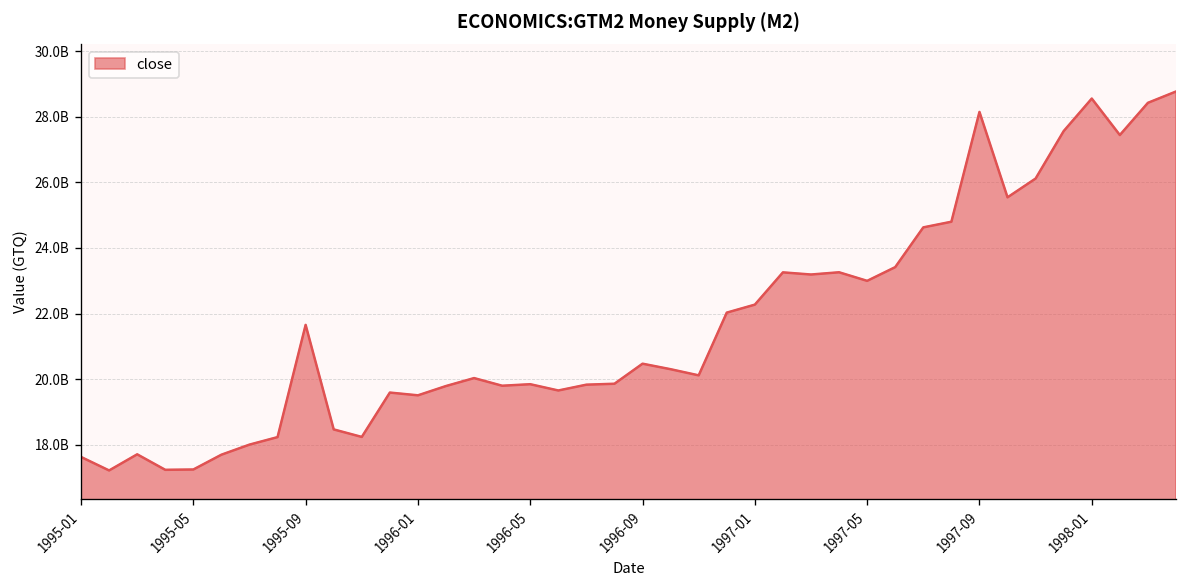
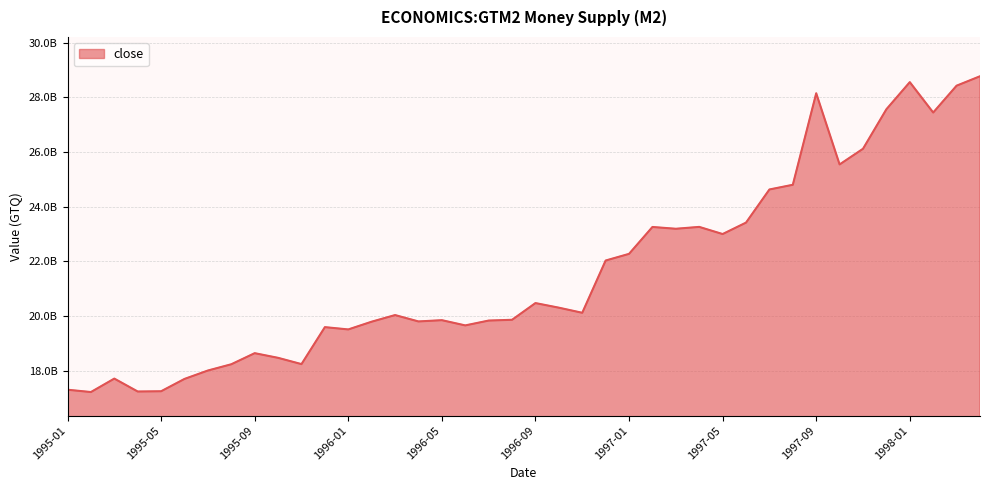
1995-01: 17600000000 -> 17300000000
1995-09: 21700000000 -> 18600000000
